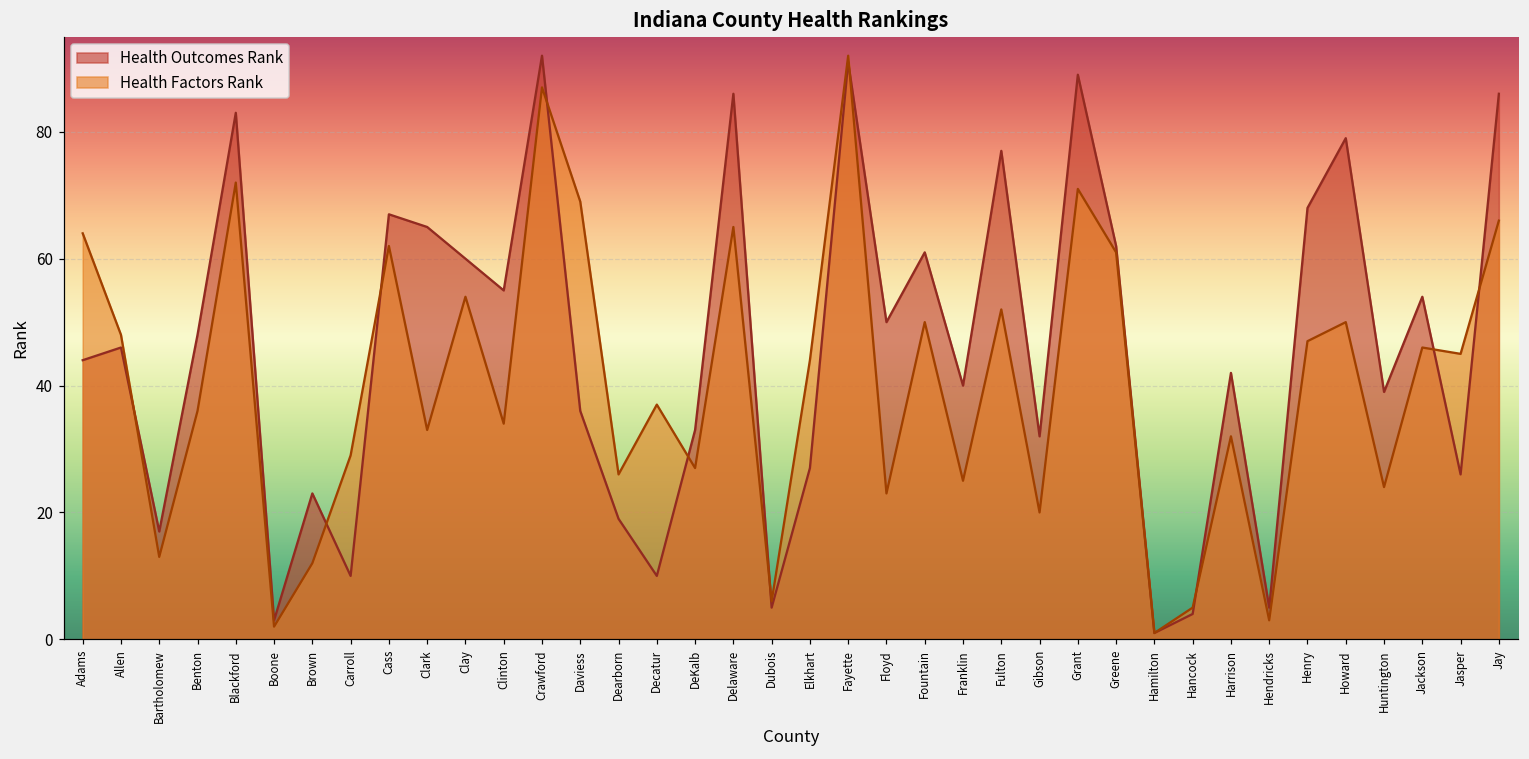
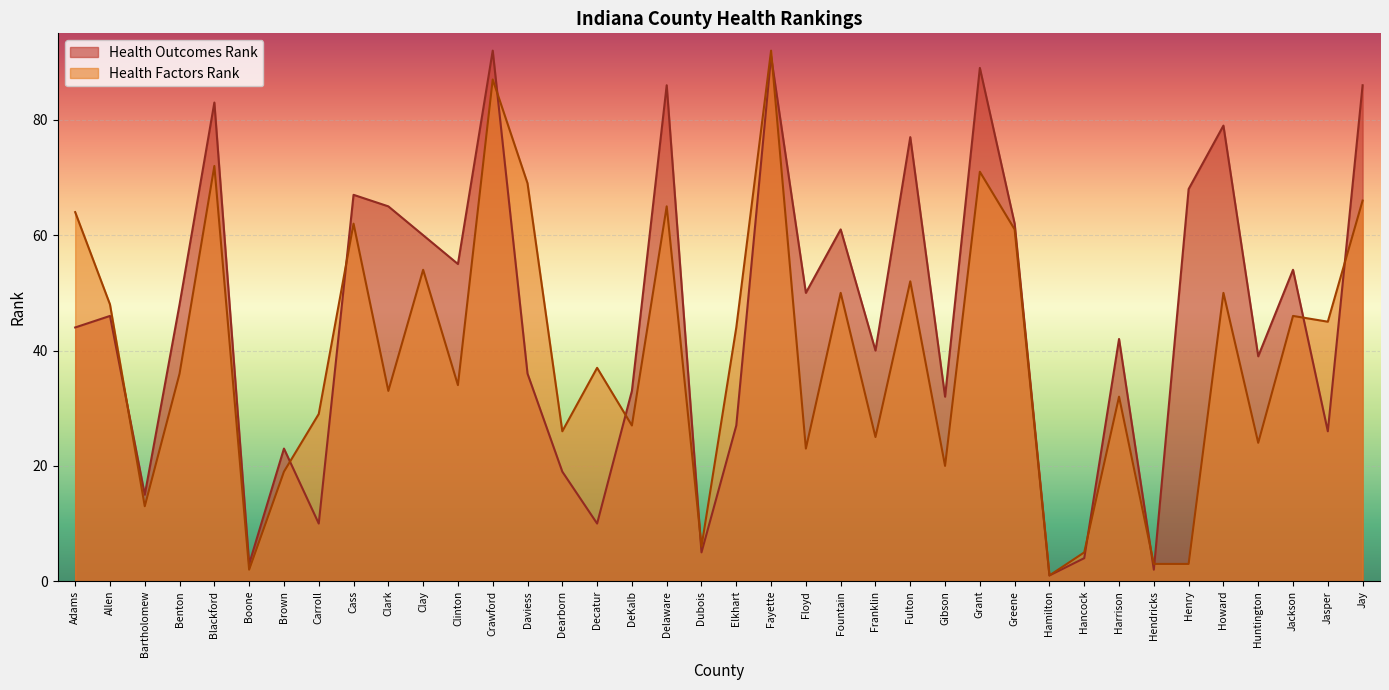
Health Outcomes Rank, Bartholomew: 17 -> 15
Health Factors Rank, Brown: 12 -> 19
Health Outcomes Rank, Hendricks: 5 -> 2
Health Factors Rank, Henry: 47 -> 3
